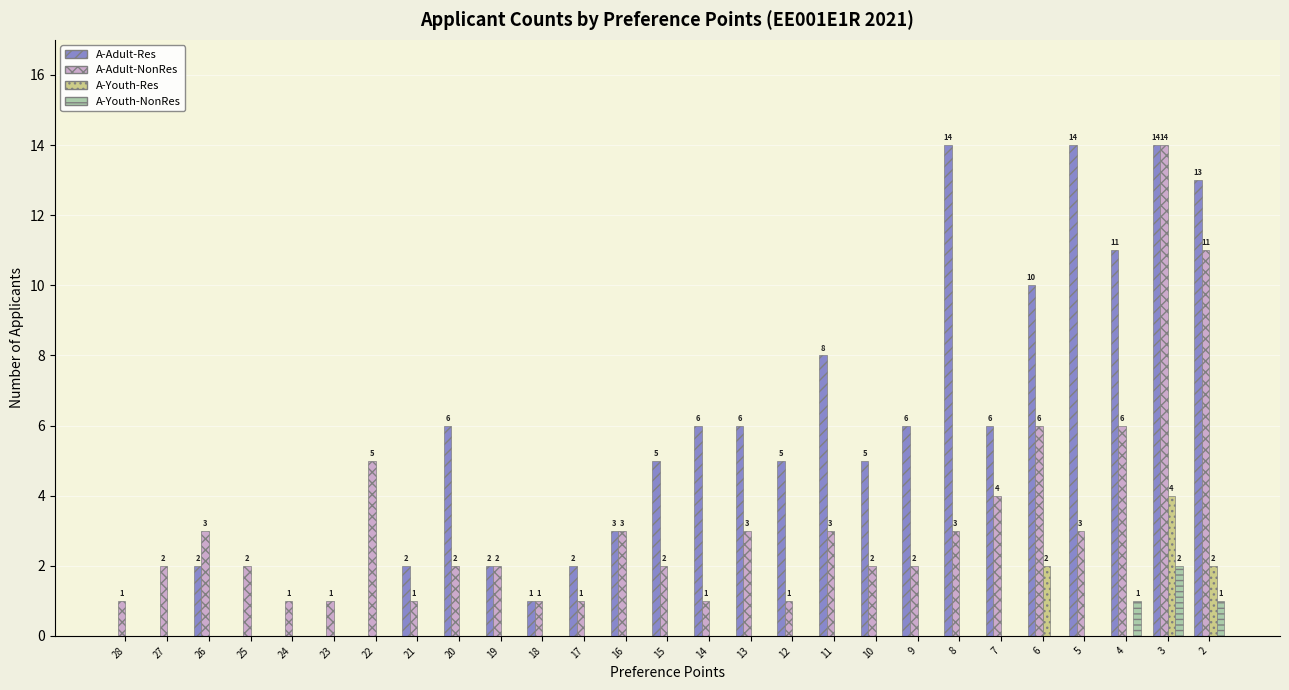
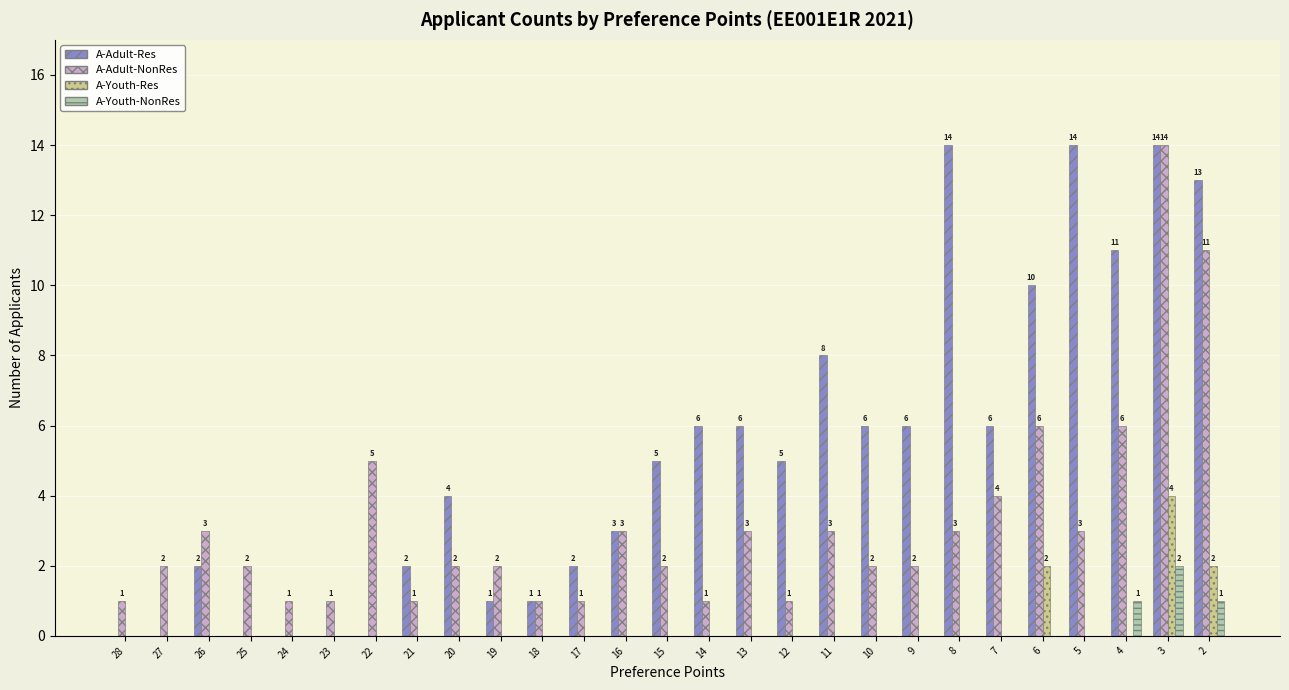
A-Adult-Res, 20: 6 -> 4
A-Adult-Res, 19: 2 -> 1
A-Adult-Res, 10: 5 -> 6
